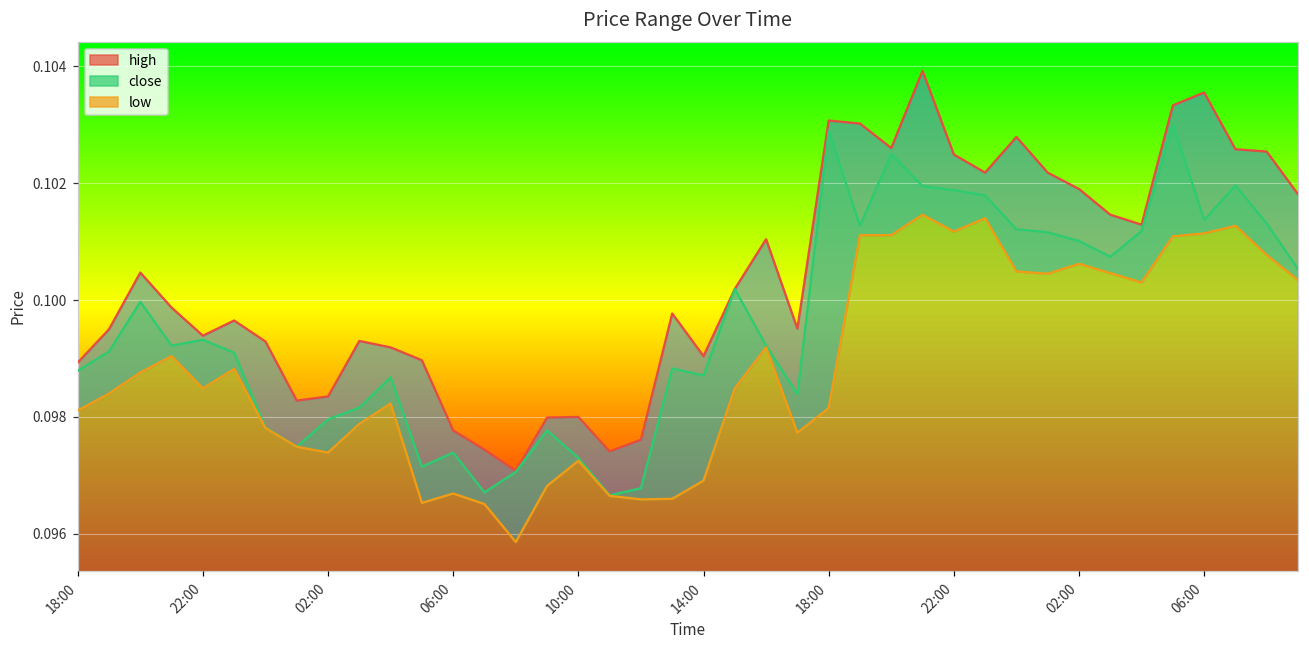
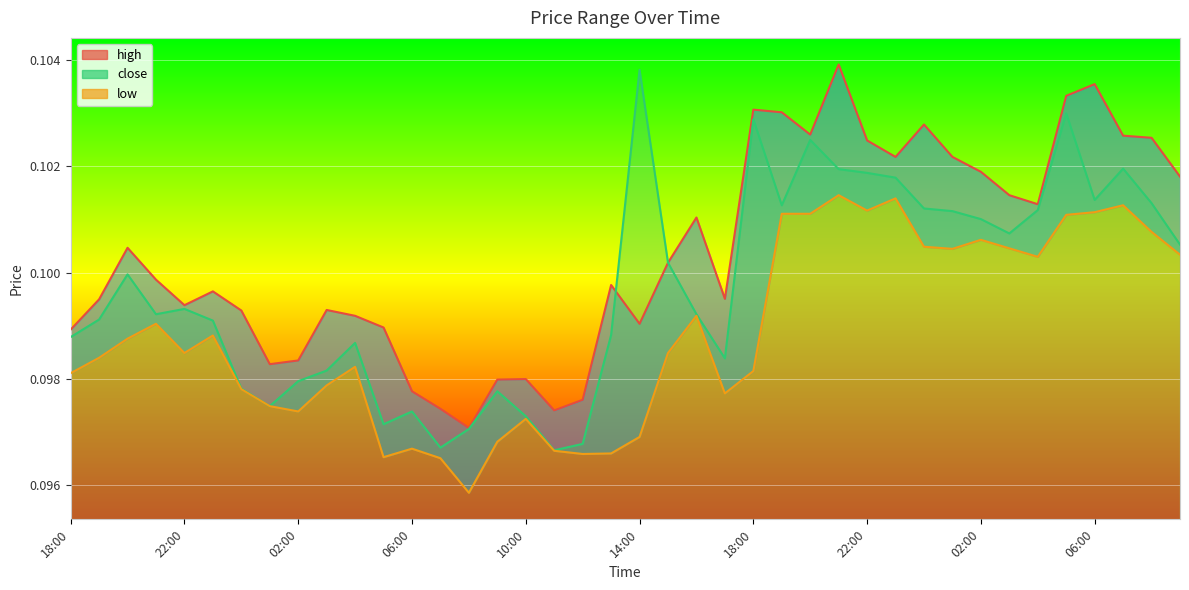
close, 14:00: 0.0987 -> 0.1038
